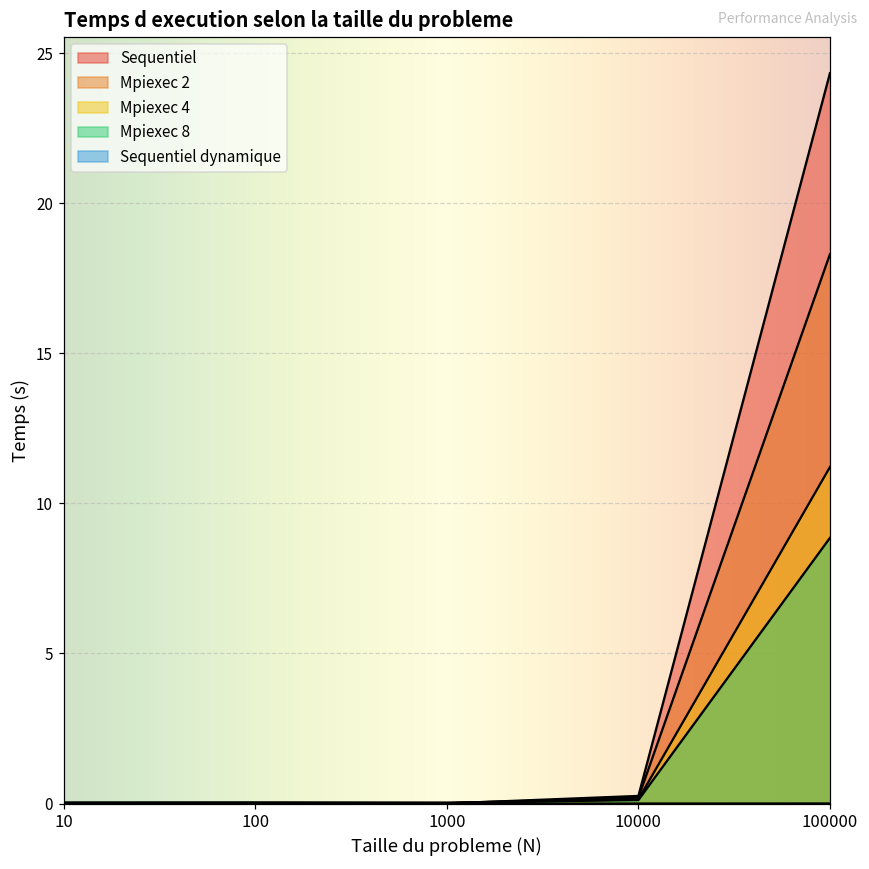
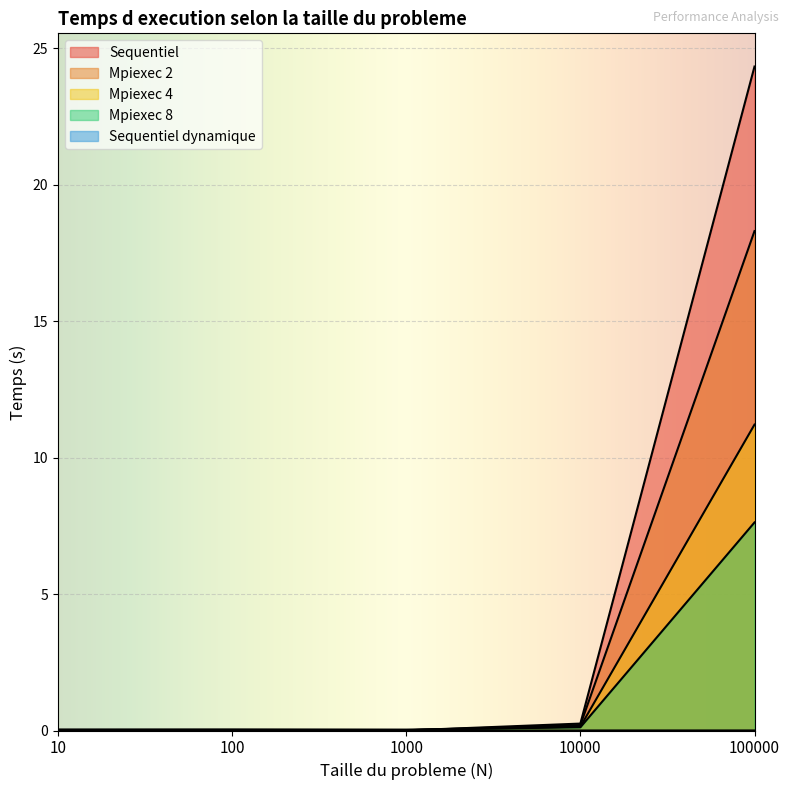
Mpiexec 8, 100000: 8.9 -> 7.6
